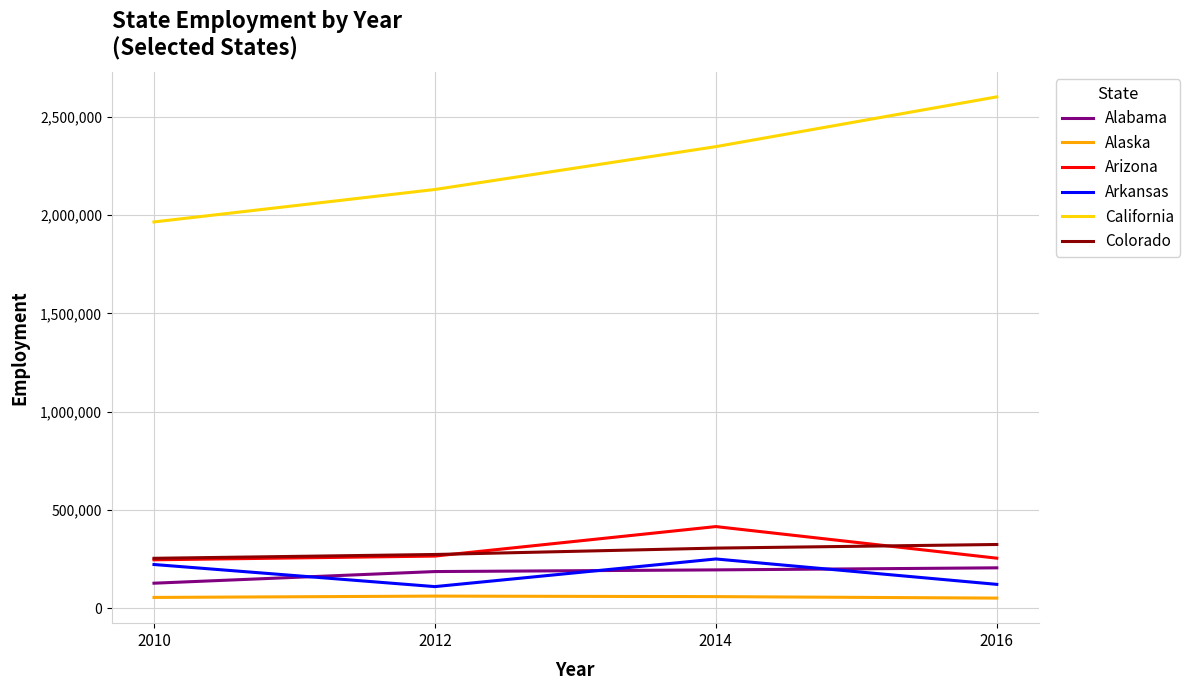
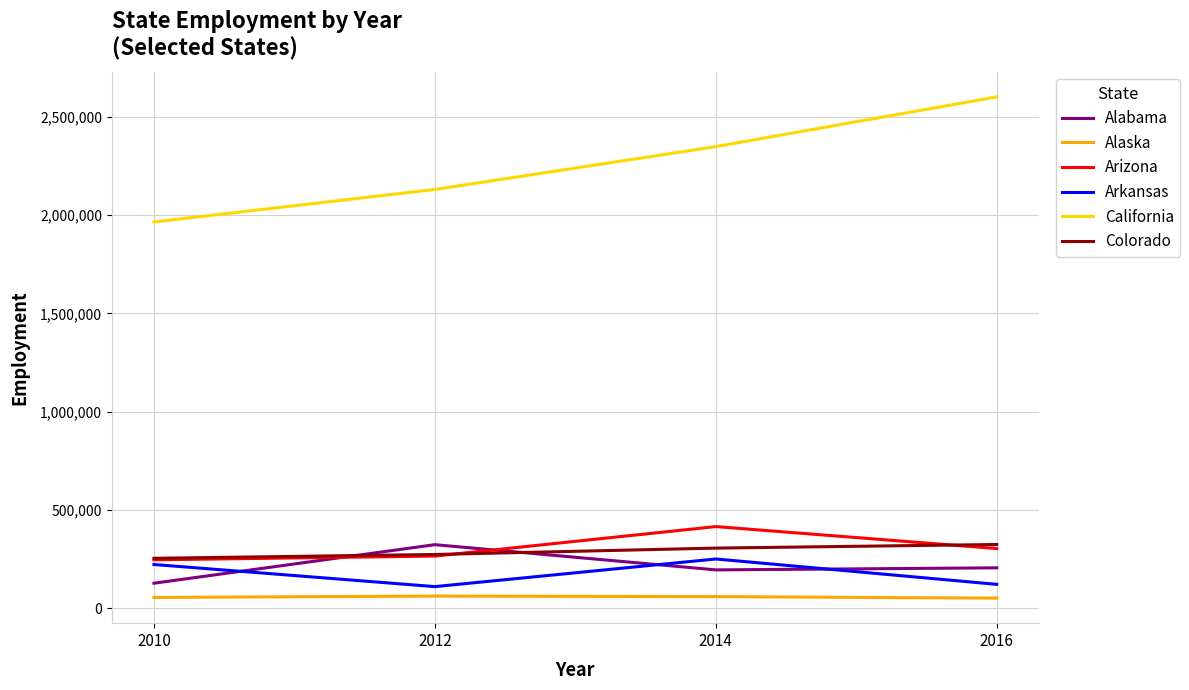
Alabama, 2012: 190,000 -> 320,000
Arizona, 2016: 250,000 -> 300,000
